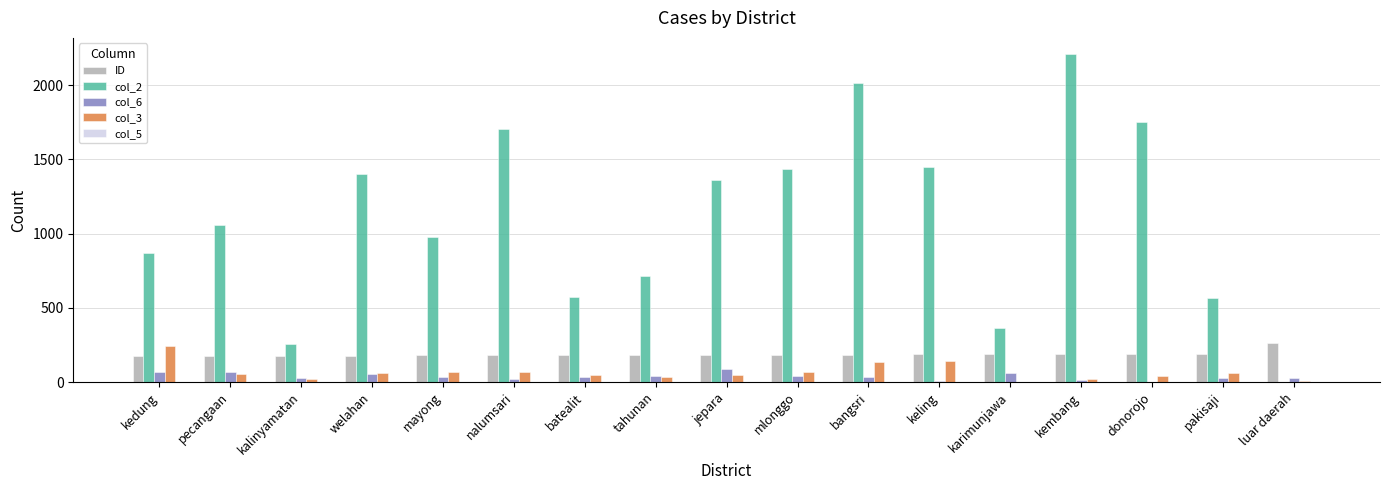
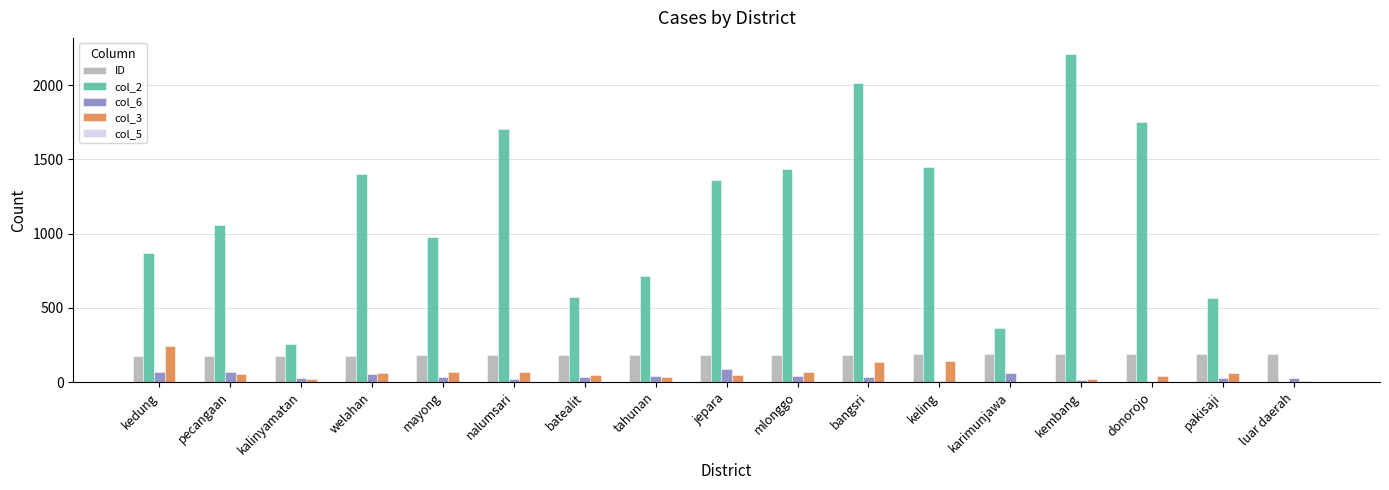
ID, luar daerah: 260 -> 190
